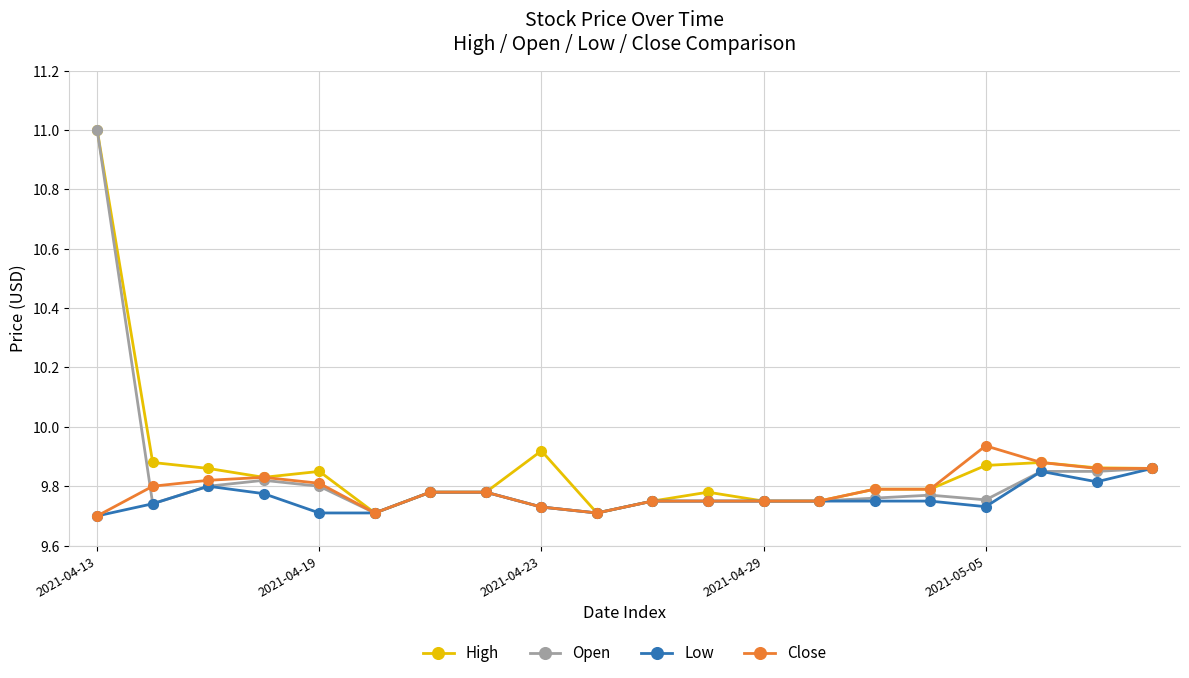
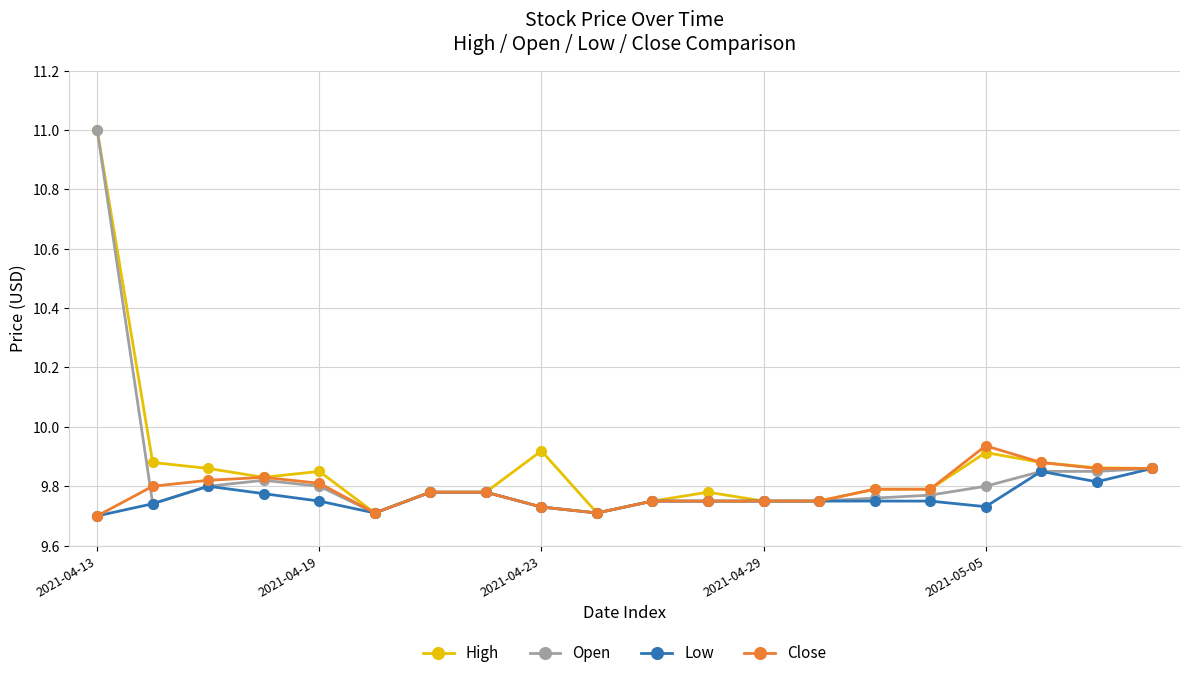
Low, 2021-04-19: 9.71 -> 9.75
High, 2021-05-05: 9.87 -> 9.91
Open, 2021-05-05: 9.75 -> 9.80
